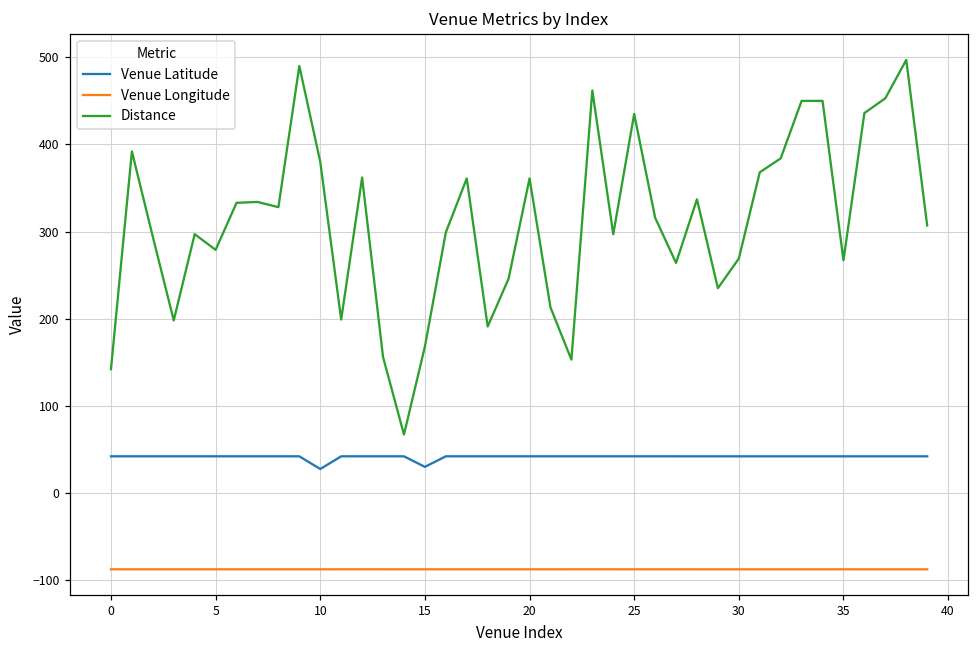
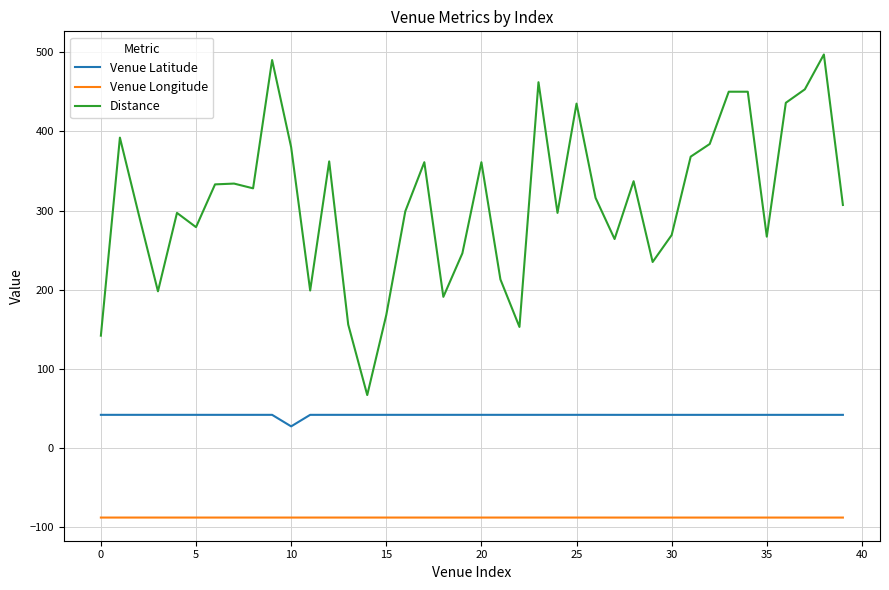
Venue Latitude, 15: 30 -> 40
